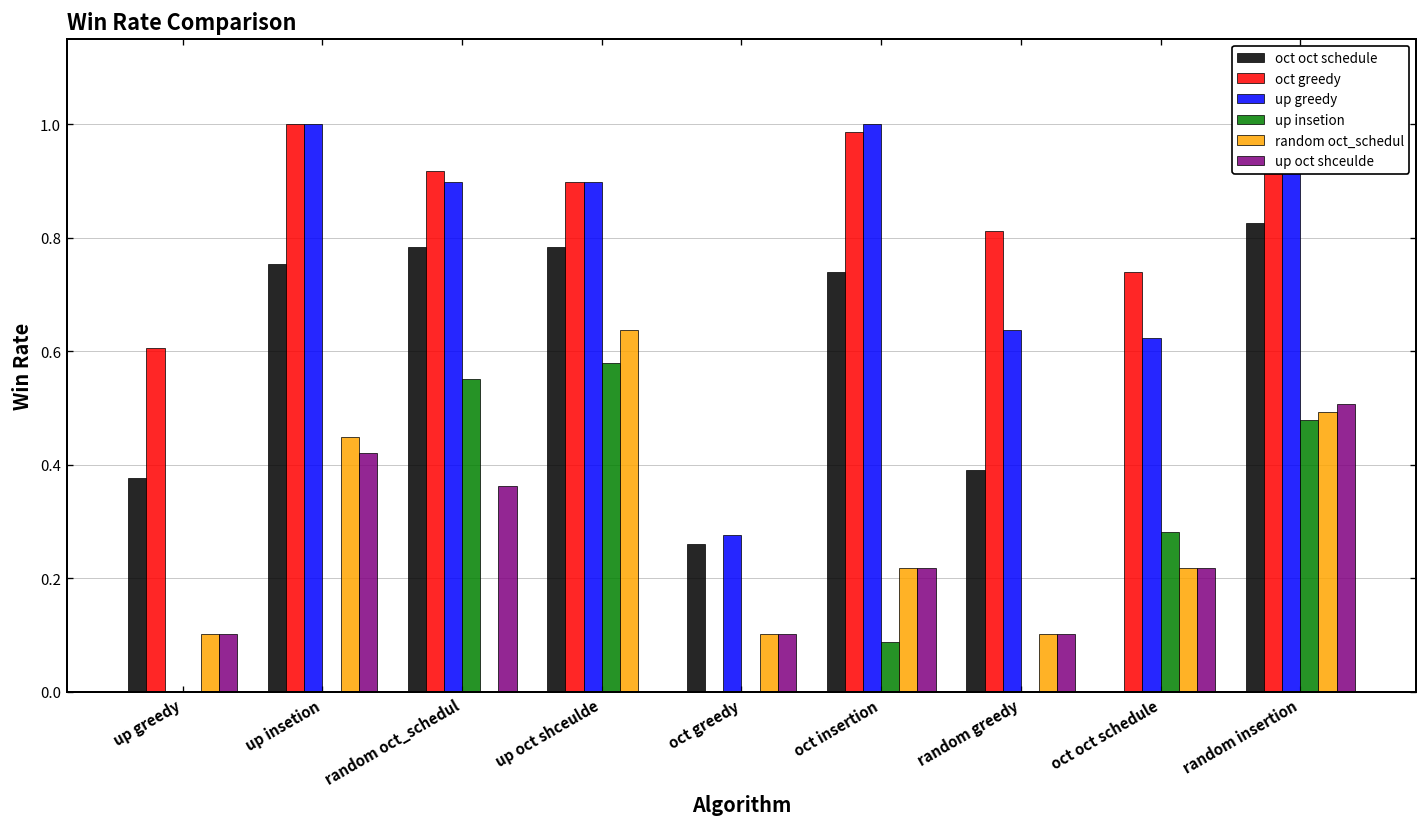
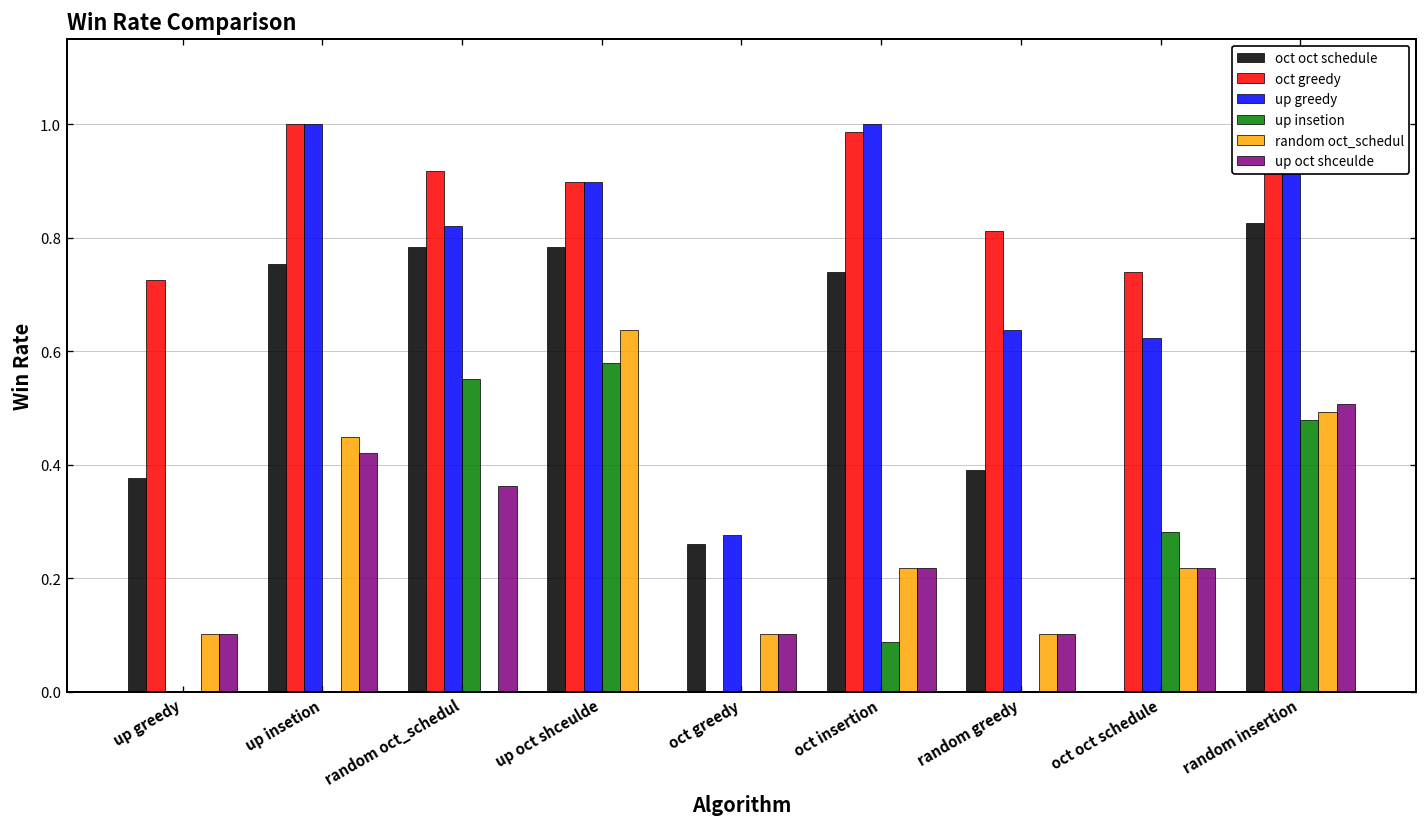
oct greedy, up greedy: 0.60 -> 0.72
up greedy, random oct_schedul: 0.90 -> 0.82
